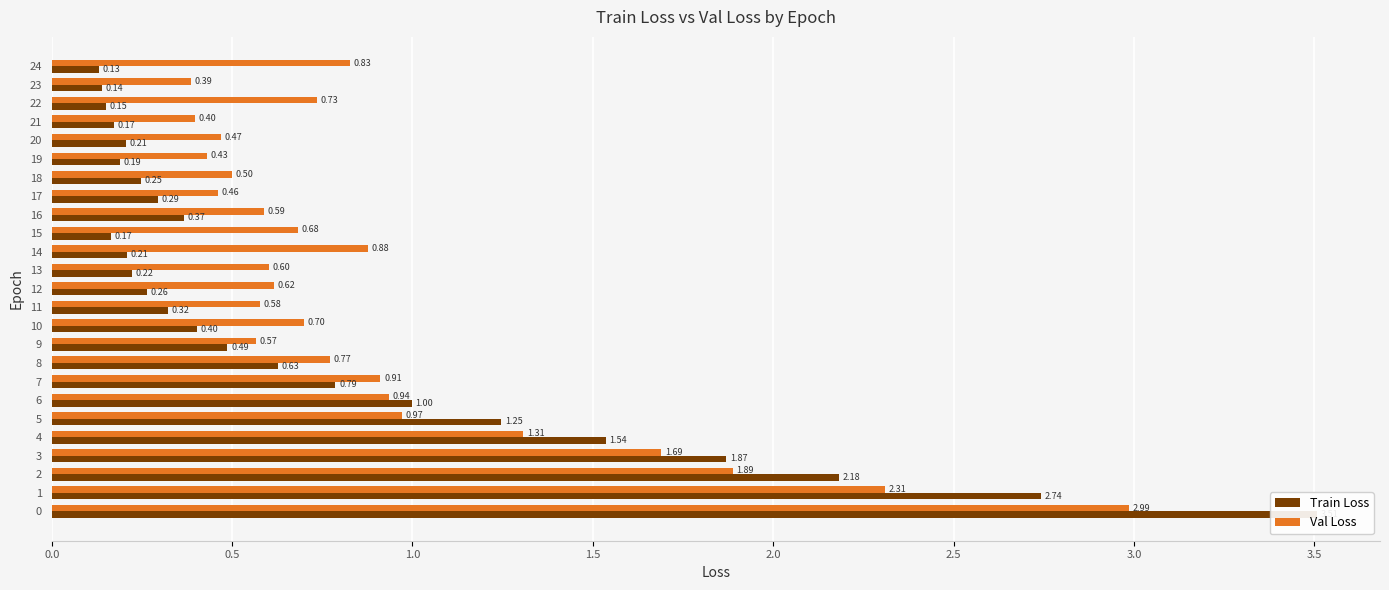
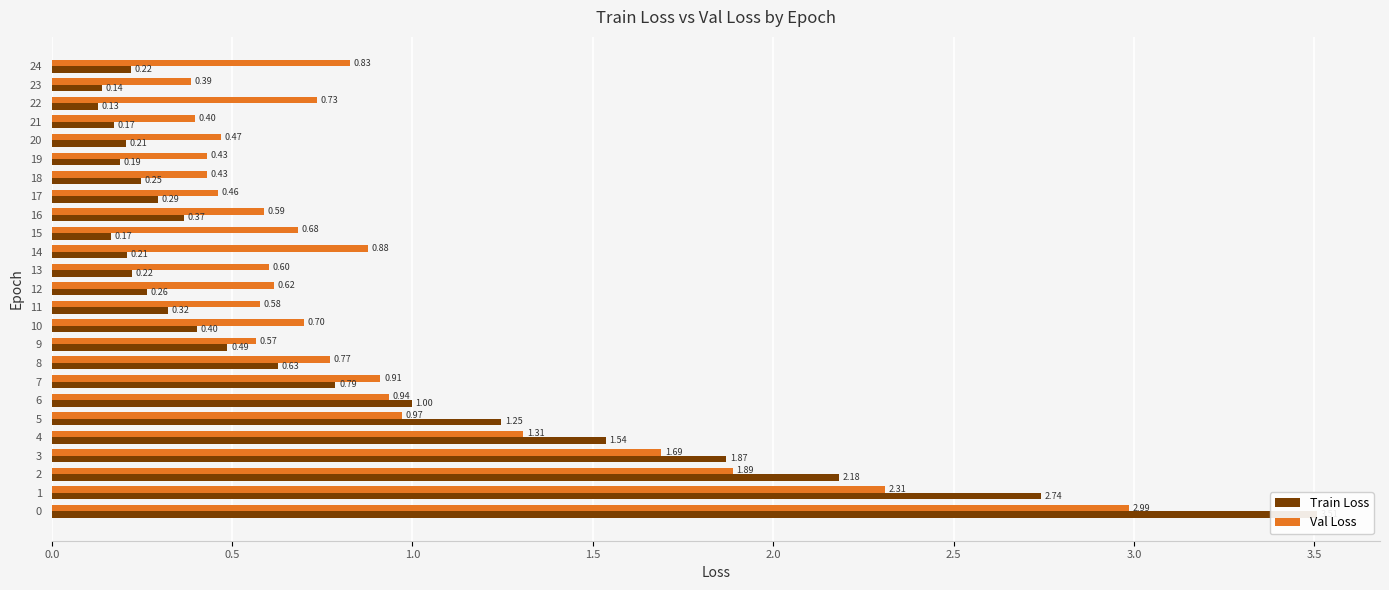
Train Loss, 24: 0.13 -> 0.22
Train Loss, 22: 0.15 -> 0.13
Val Loss, 18: 0.50 -> 0.43
